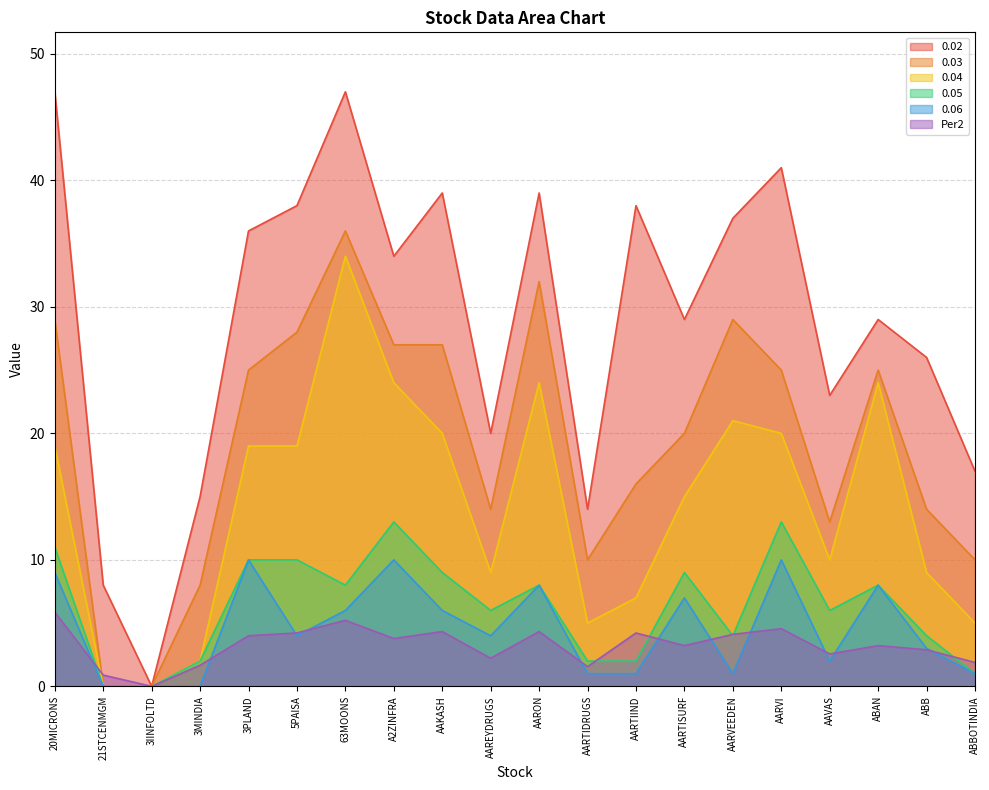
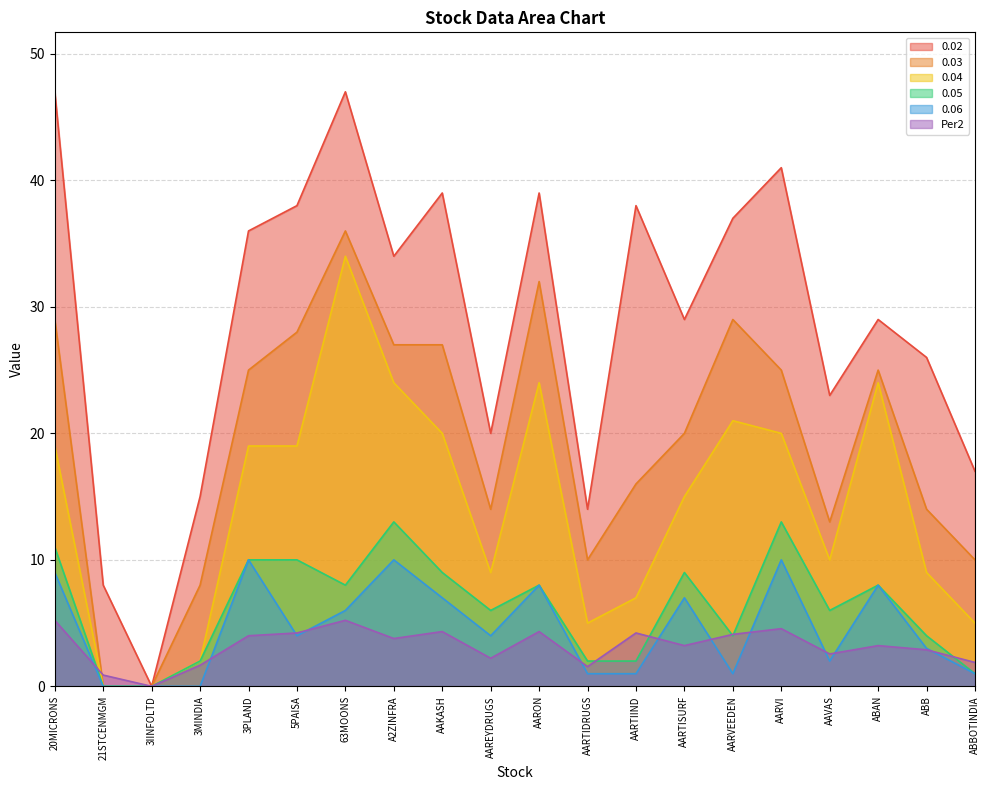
Per2, 20MICRONS: 5.9 -> 5.2
0.06, AAKASH: 6 -> 7
